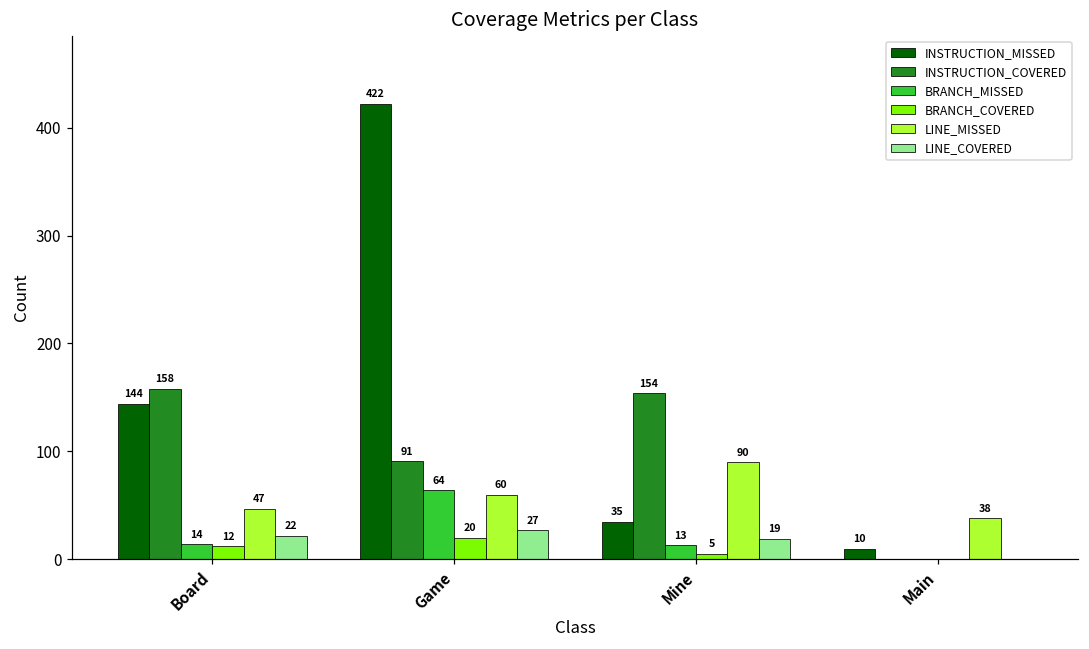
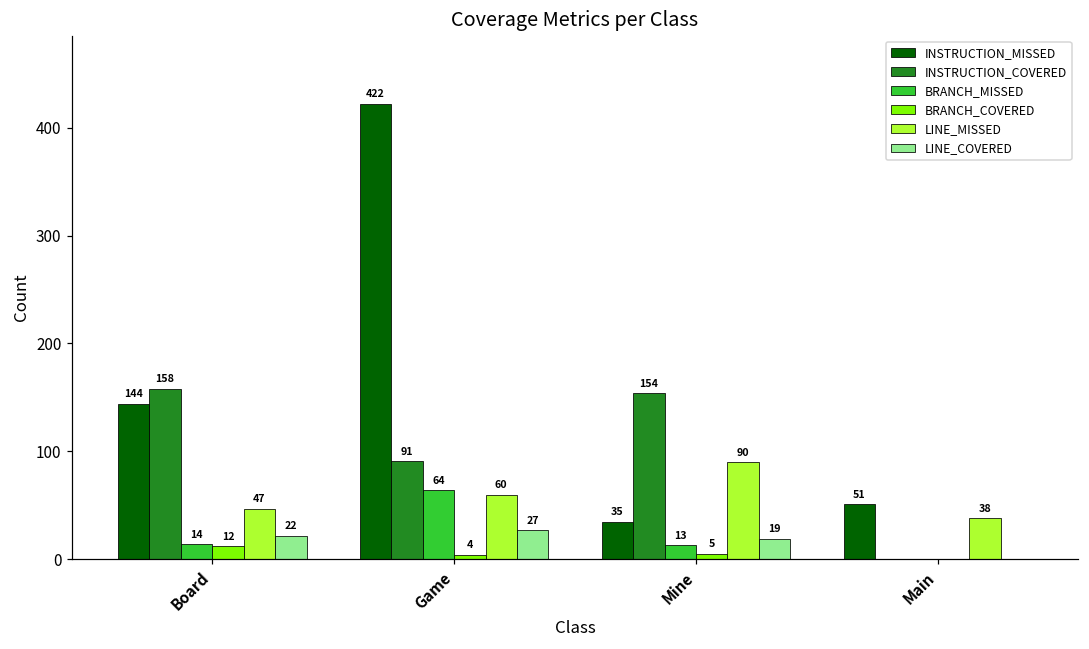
BRANCH_COVERED, Game: 20 -> 4
INSTRUCTION_MISSED, Main: 10 -> 51
